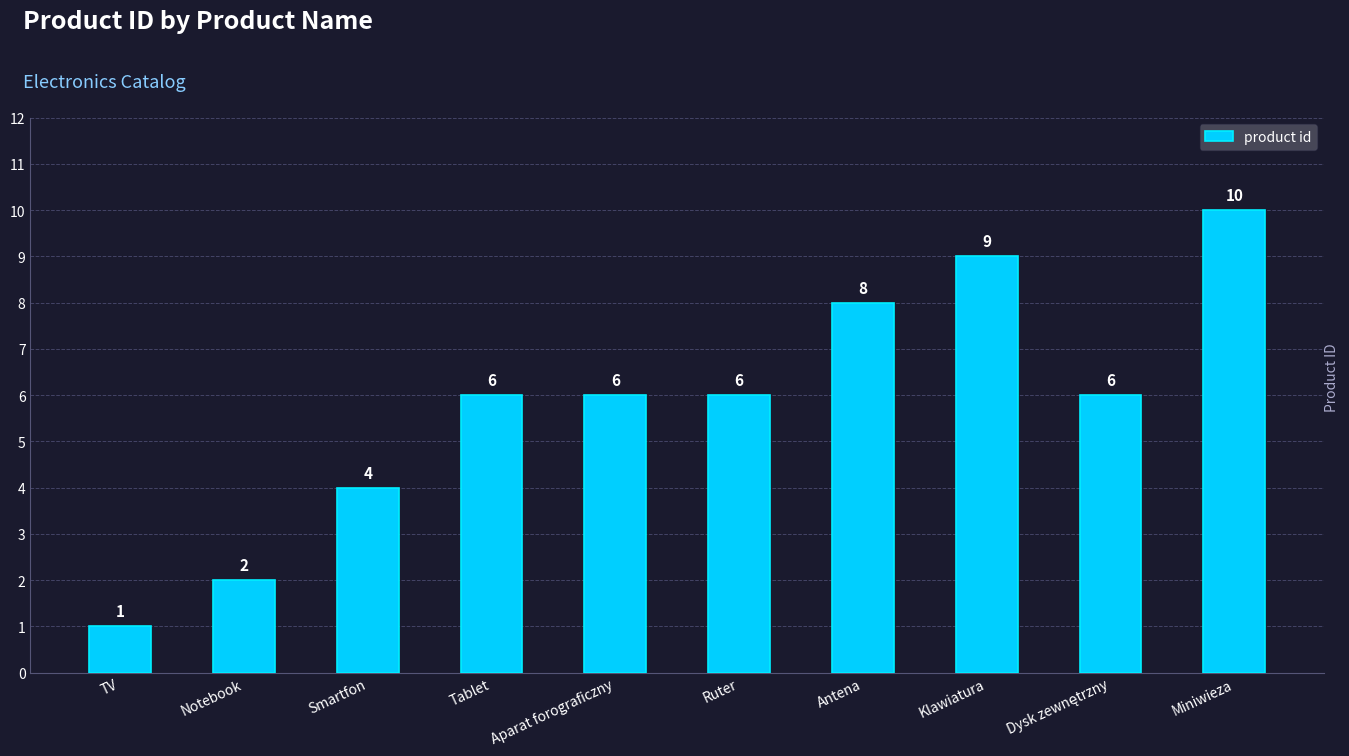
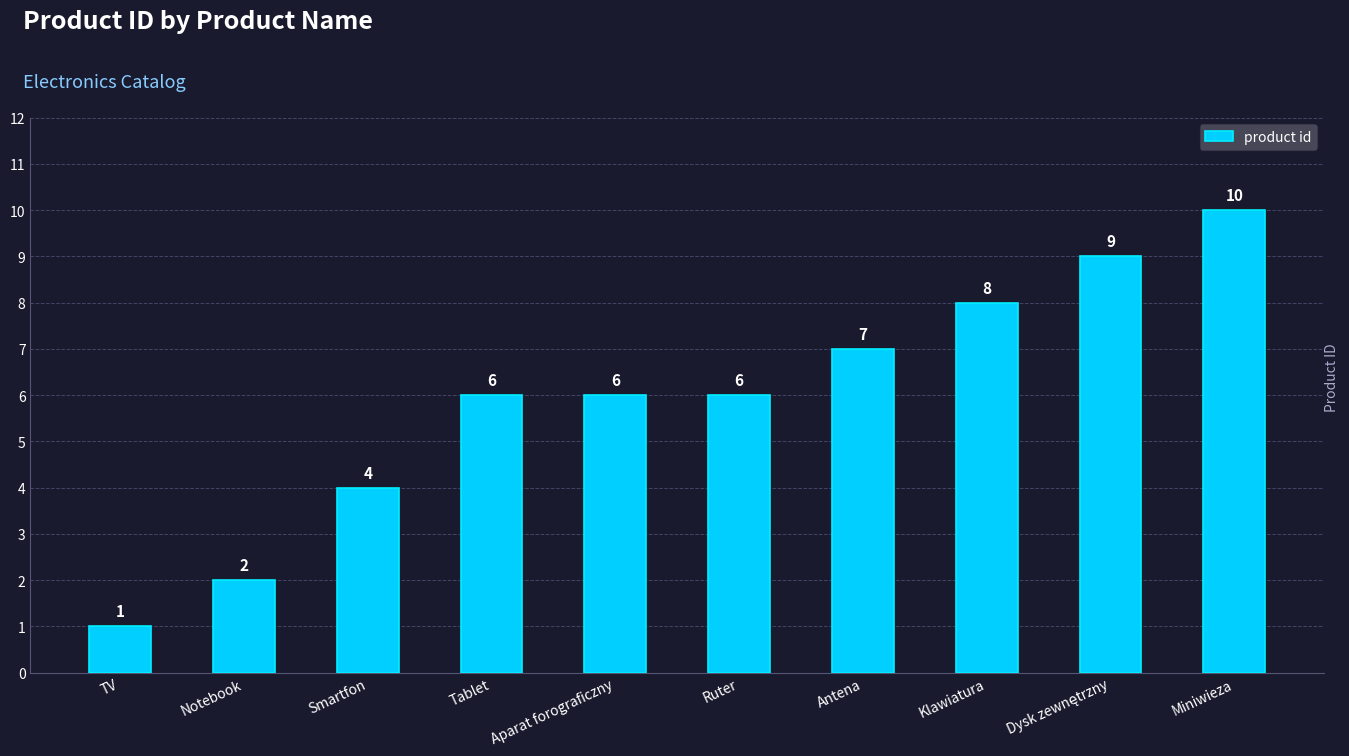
Antena: 8 -> 7
Klawiatura: 9 -> 8
Dysk zewnętrzny: 6 -> 9
